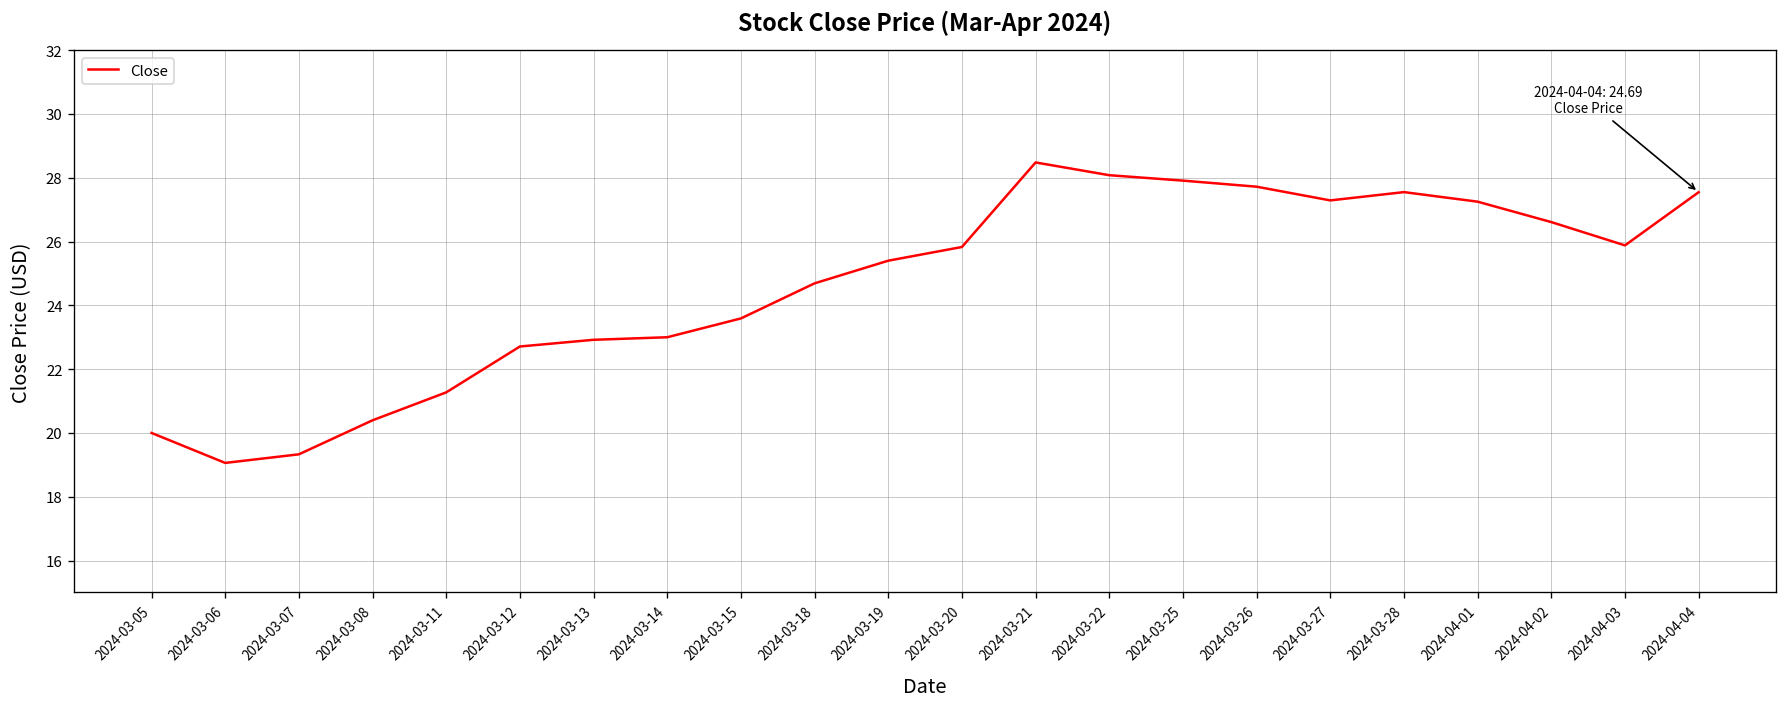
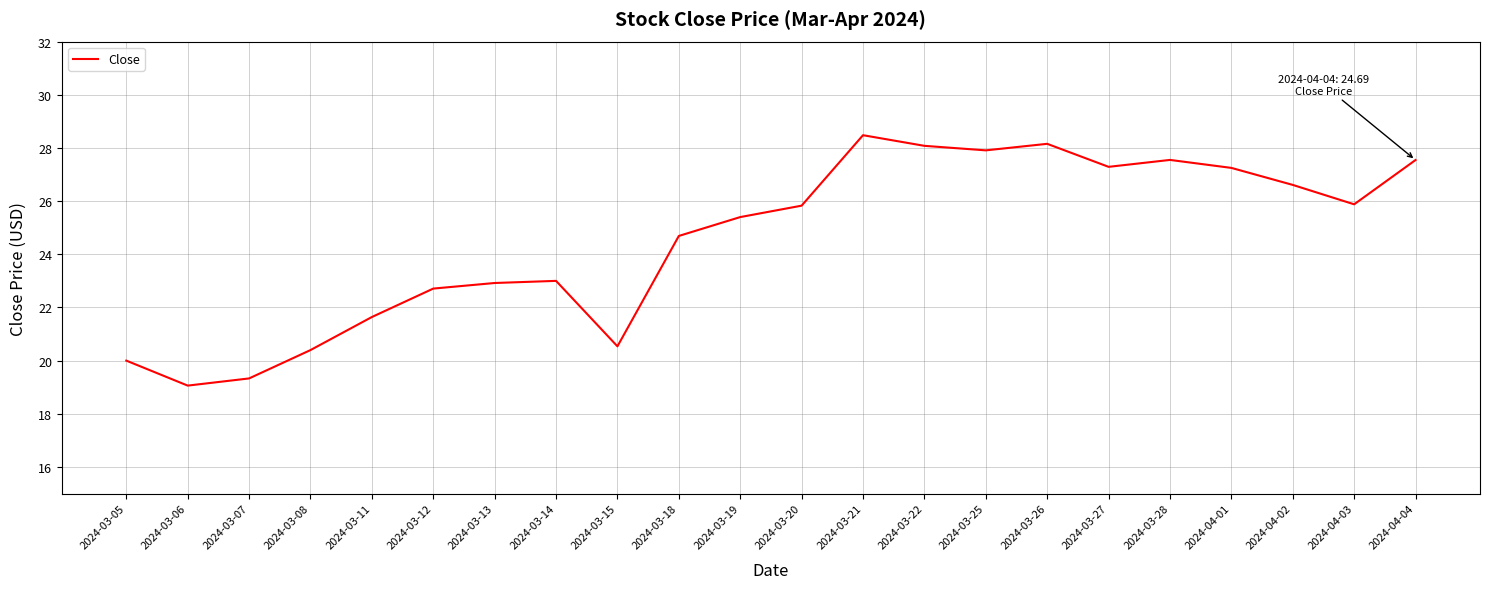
2024-03-11: 21.3 -> 21.6
2024-03-15: 23.6 -> 20.5
2024-03-26: 27.7 -> 28.2
